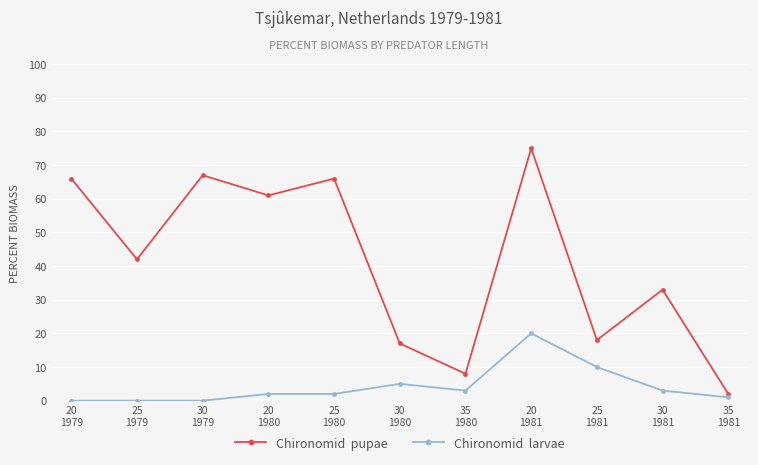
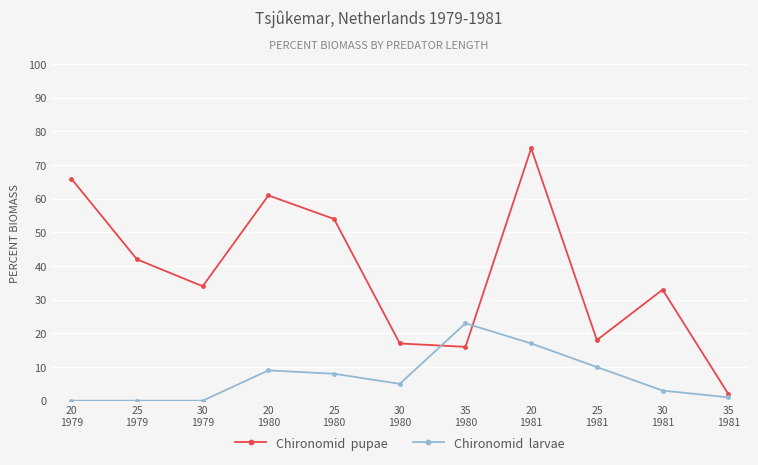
Chironomid pupae, 30 1979: 67 -> 34
Chironomid larvae, 20 1980: 2 -> 9
Chironomid pupae, 25 1980: 66 -> 54
Chironomid larvae, 25 1980: 2 -> 8
Chironomid pupae, 35 1980: 8 -> 16
Chironomid larvae, 35 1980: 3 -> 23
Chironomid larvae, 20 1981: 20 -> 17
